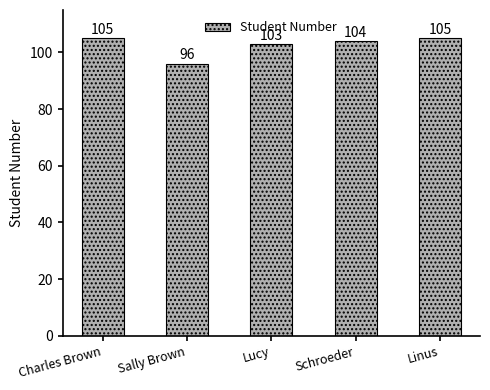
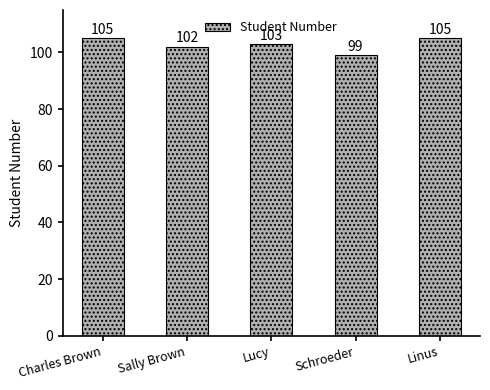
Sally Brown: 96 -> 102
Schroeder: 104 -> 99
